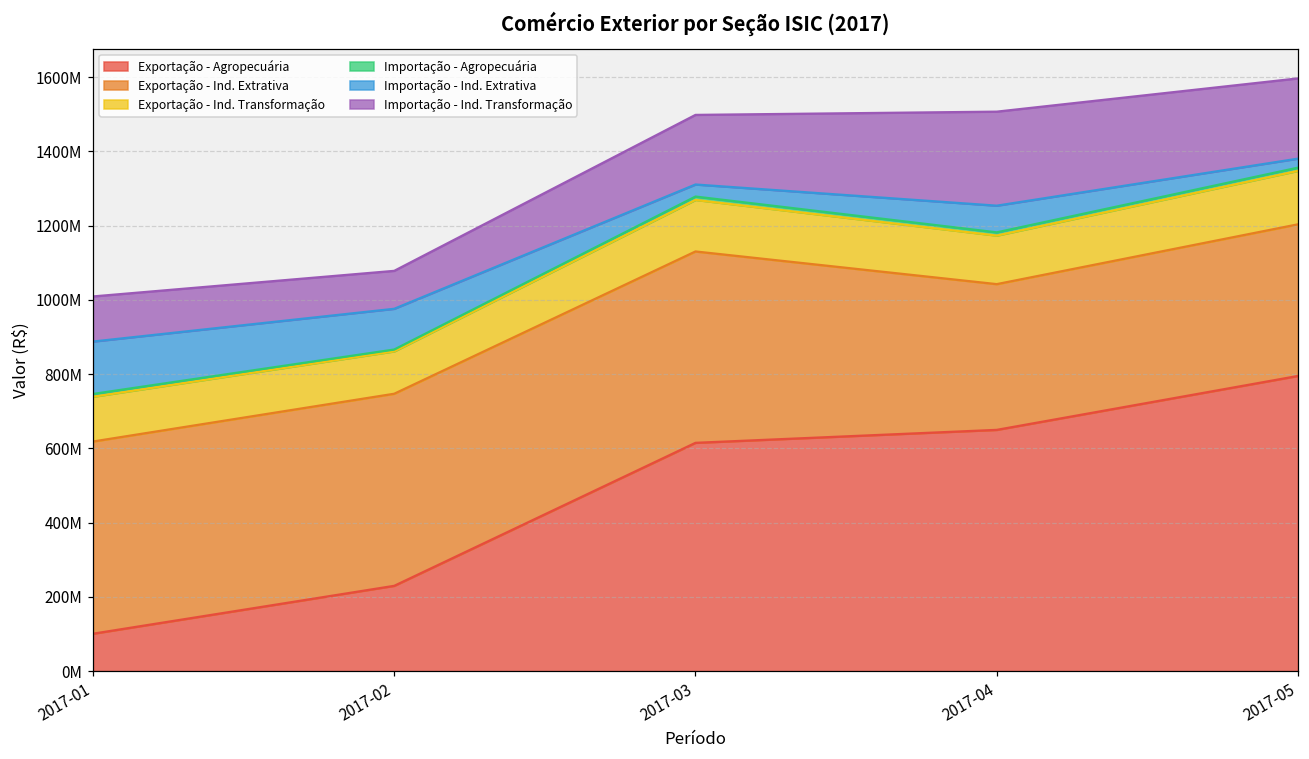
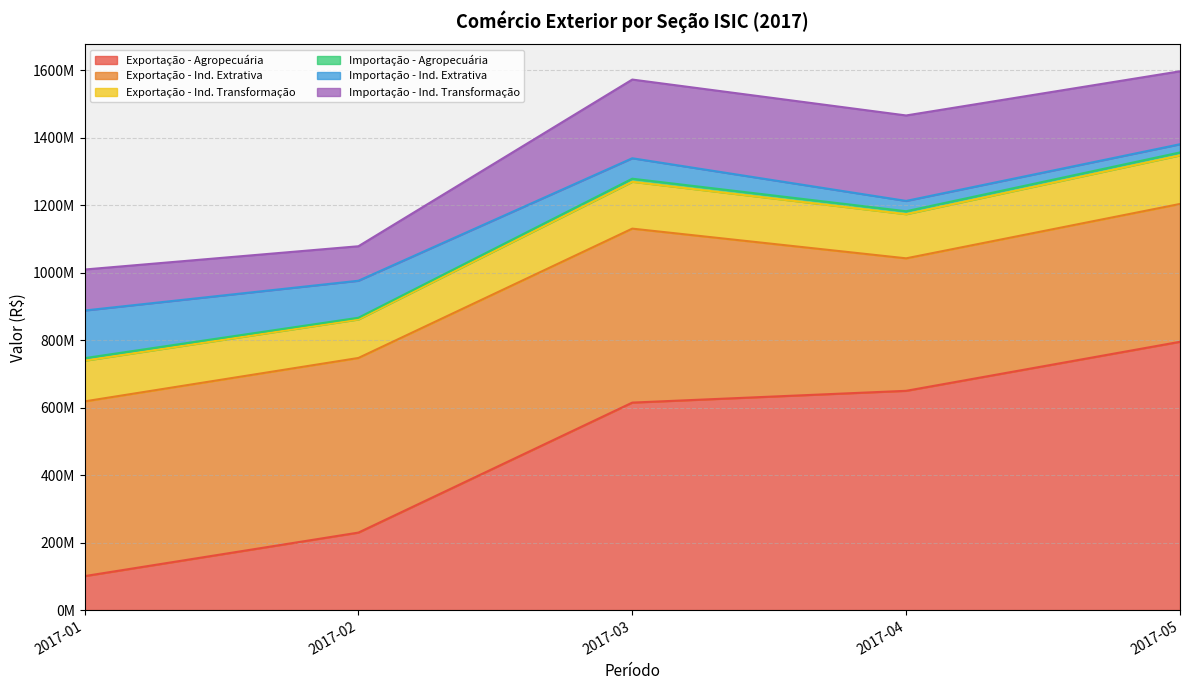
Importação - Ind. Extrativa, 2017-03: 30000000 -> 60000000
Importação - Ind. Transformação, 2017-03: 190000000 -> 230000000
Importação - Ind. Extrativa, 2017-04: 70000000 -> 30000000
